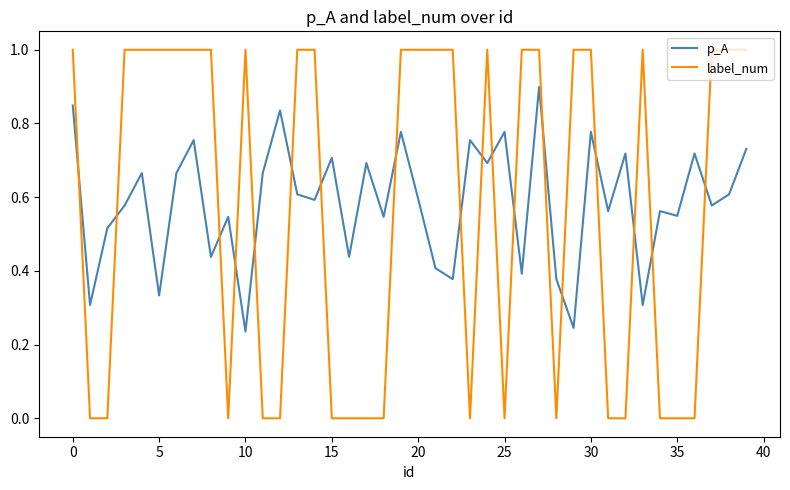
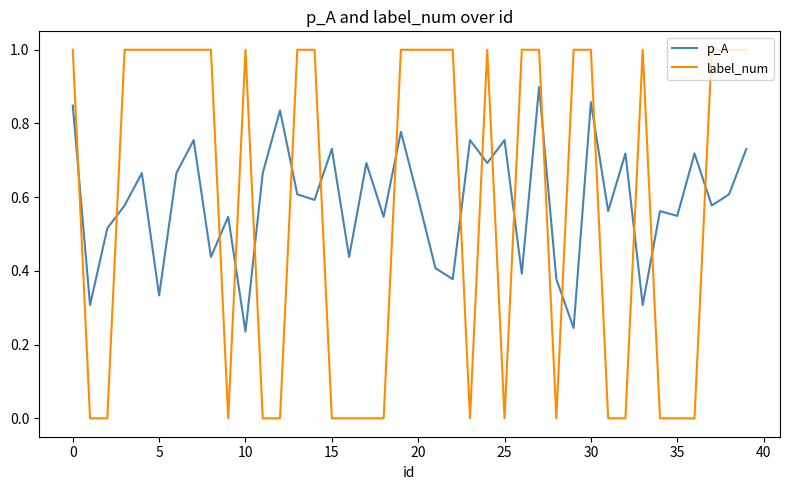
p_A, 15: 0.71 -> 0.73
p_A, 25: 0.78 -> 0.75
p_A, 30: 0.78 -> 0.86
